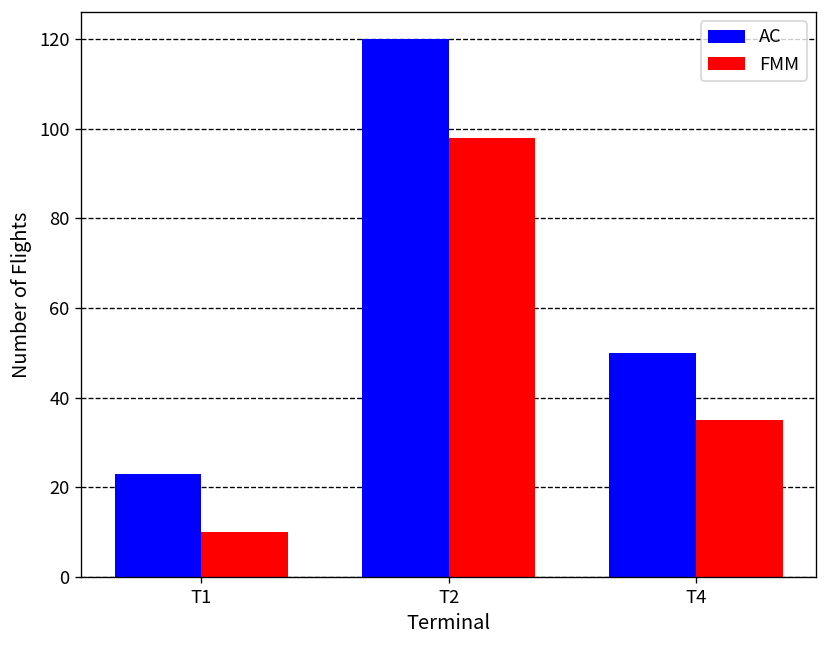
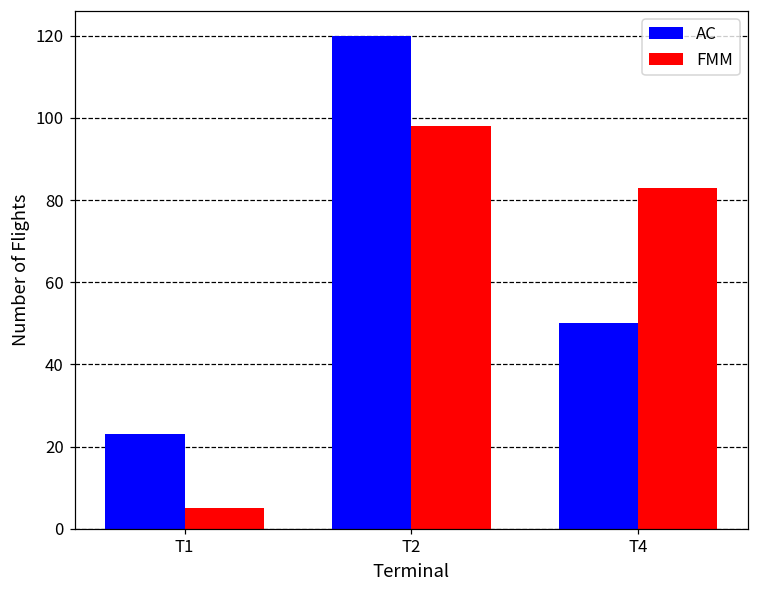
FMM, T1: 10 -> 5
FMM, T4: 35 -> 83
